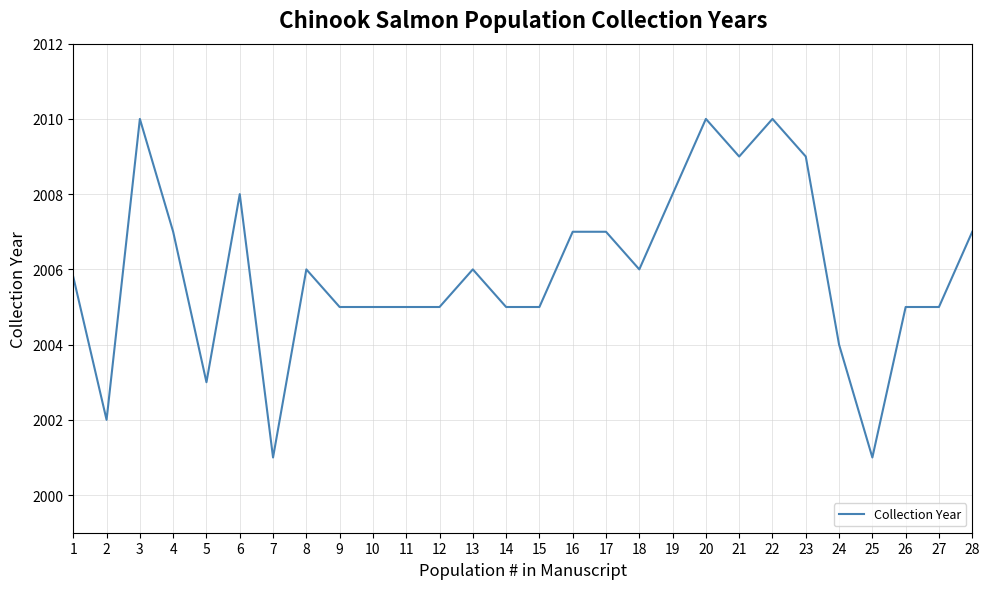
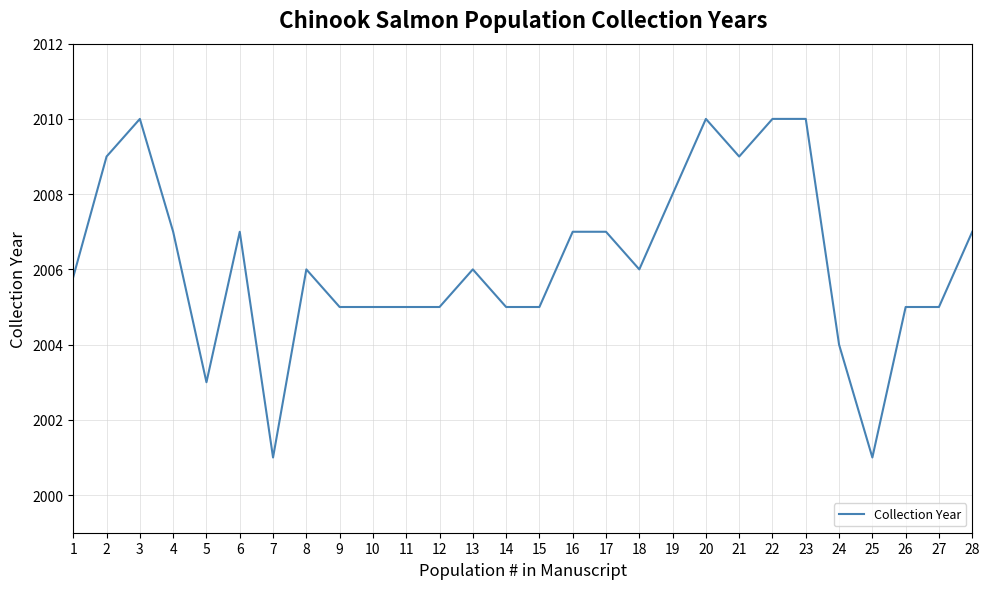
2: 2002 -> 2009
6: 2008 -> 2007
23: 2009 -> 2010
